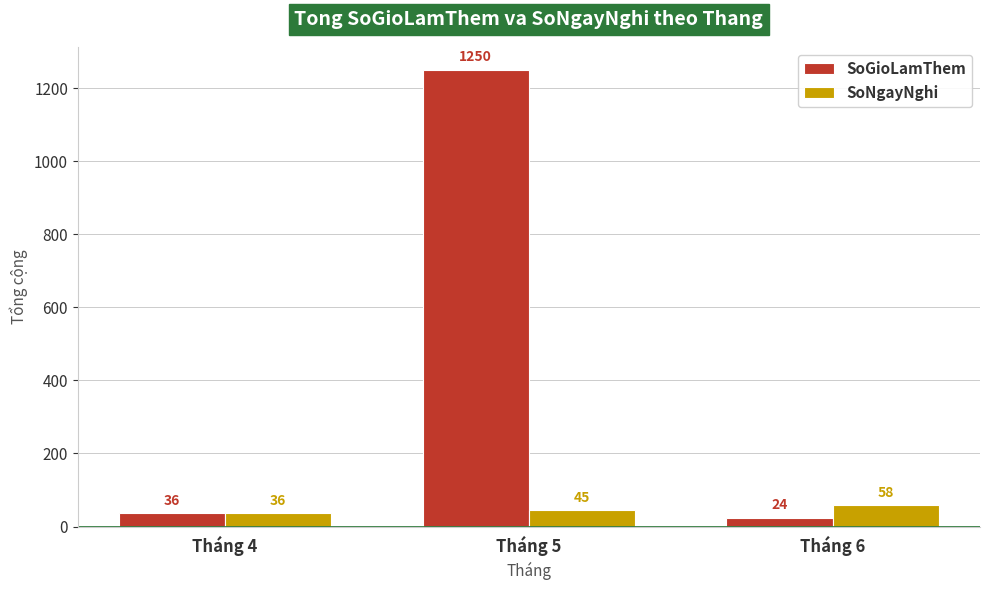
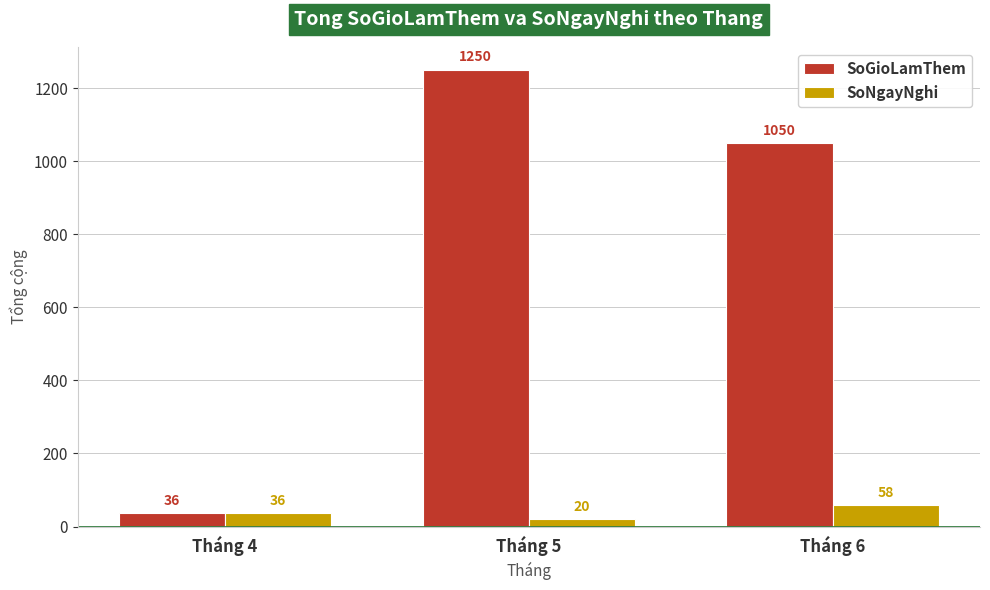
SoNgayNghi, Tháng 5: 45 -> 20
SoGioLamThem, Tháng 6: 24 -> 1050
